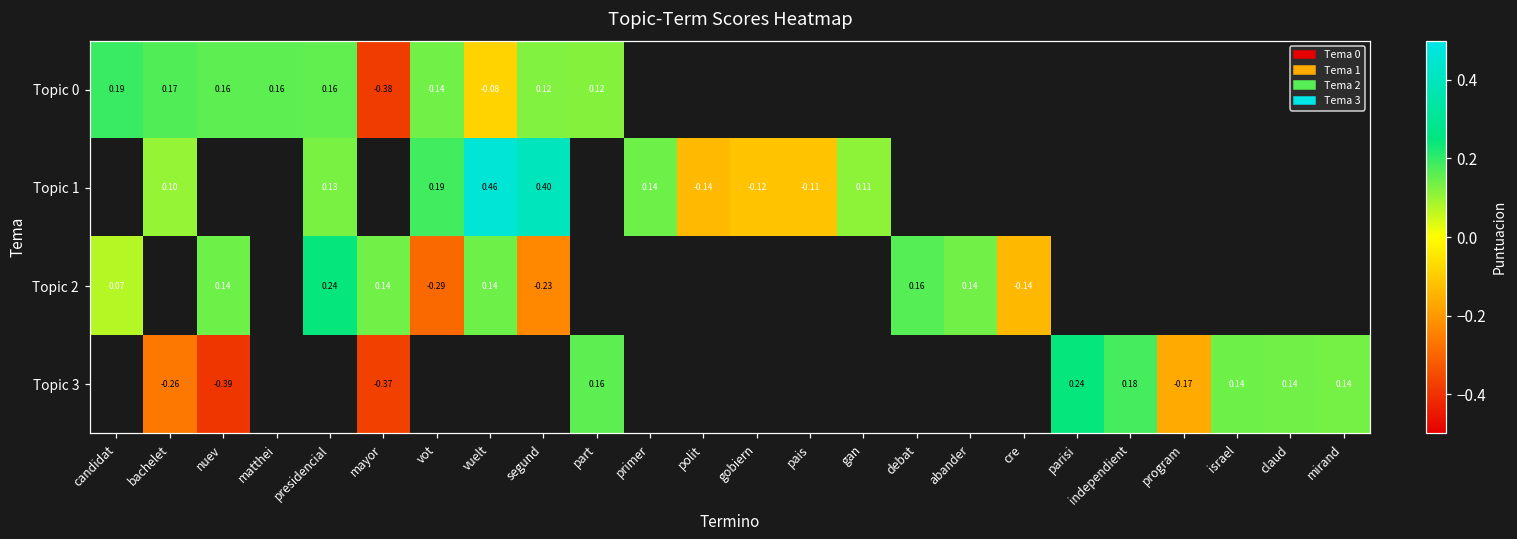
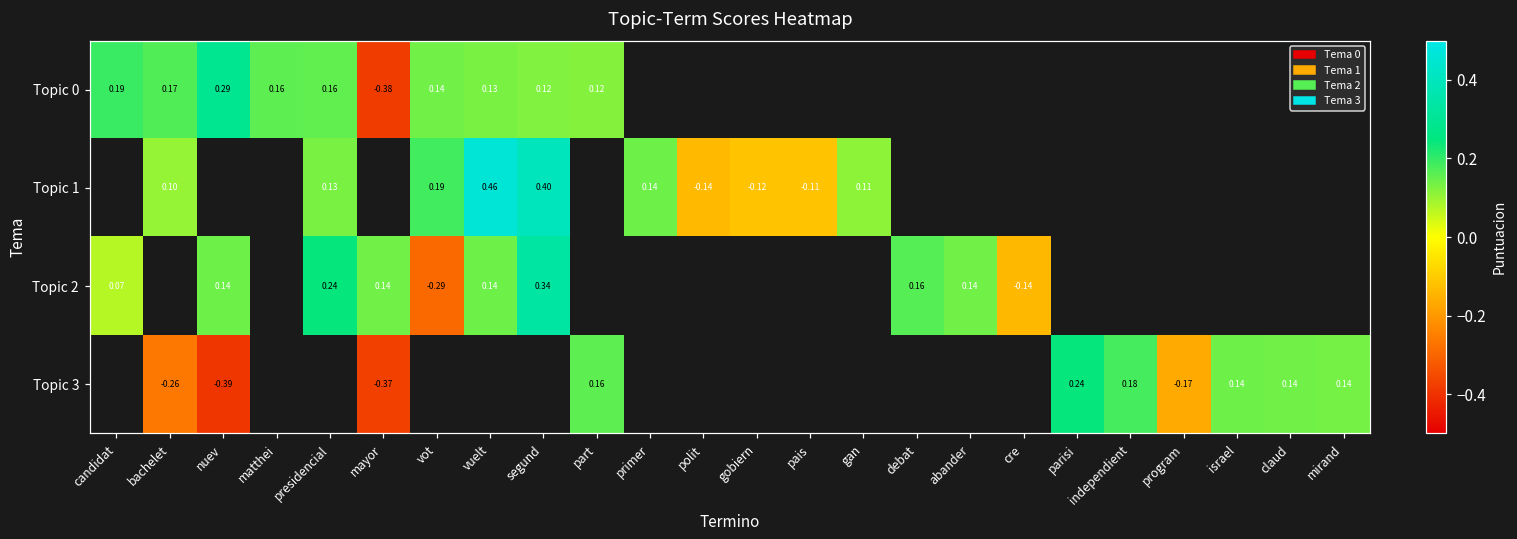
Topic 0, nuev: 0.16 -> 0.29
Topic 0, vuelt: -0.08 -> 0.13
Topic 2, segund: -0.23 -> 0.34
